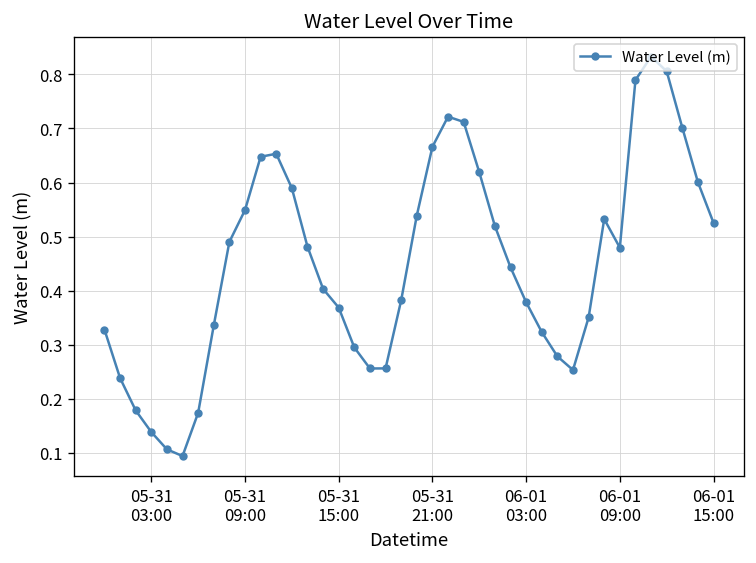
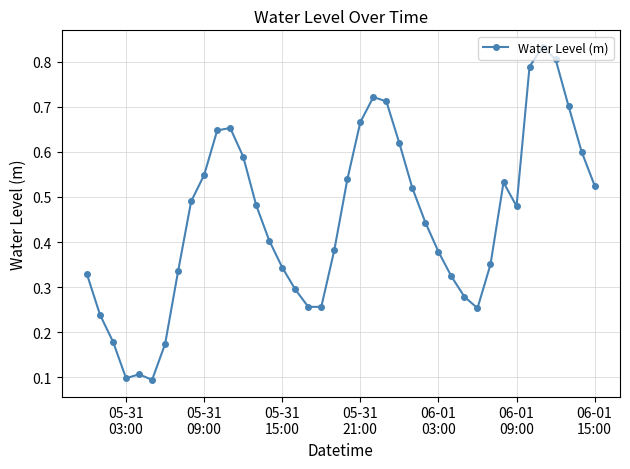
05-31 03:00: 0.14 -> 0.10
05-31 15:00: 0.37 -> 0.34
